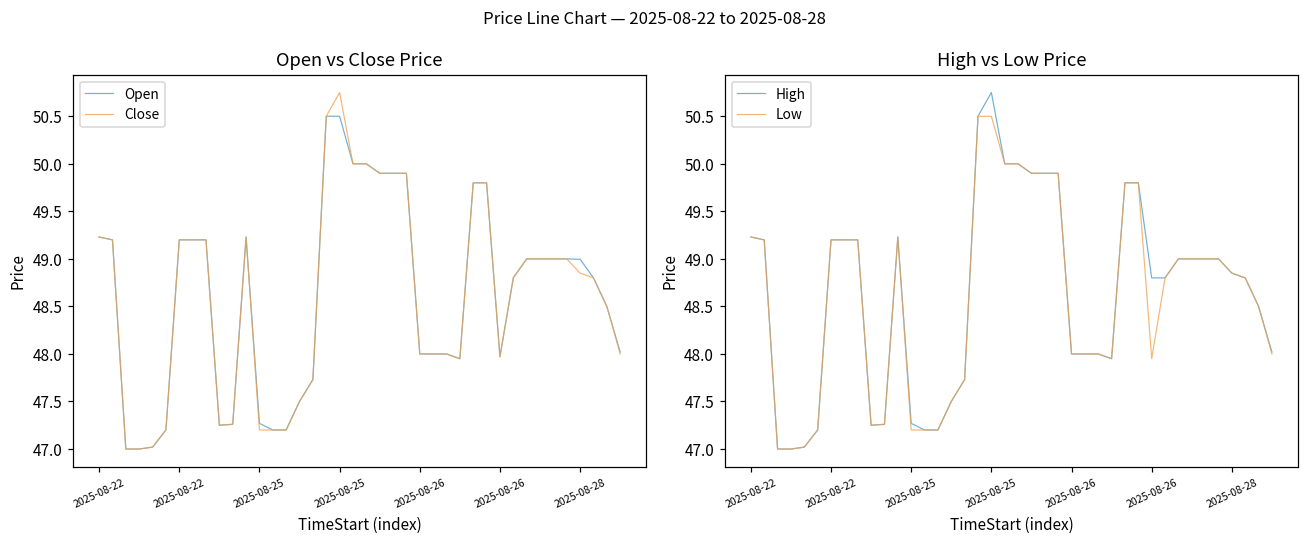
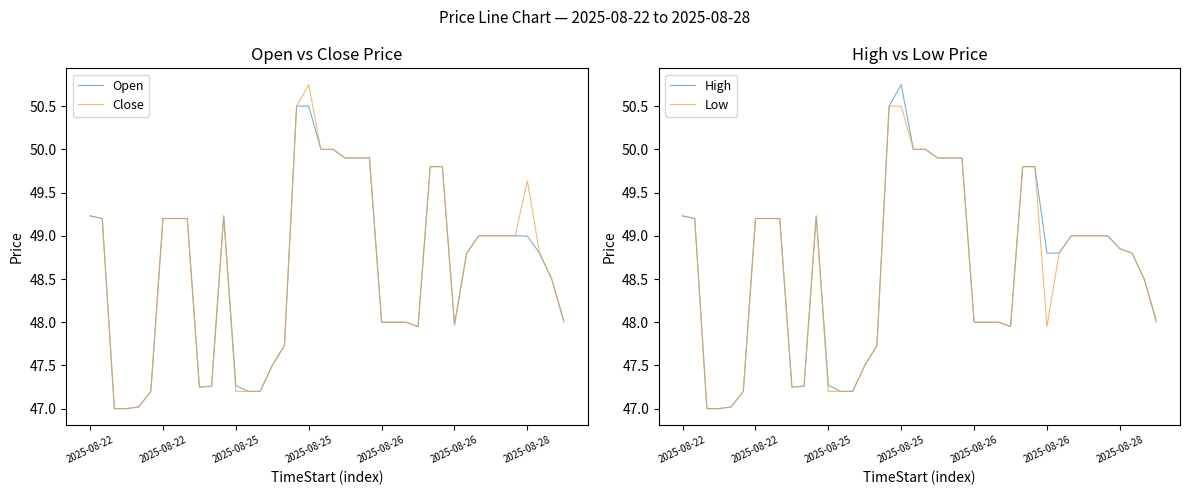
Open vs Close Price, Close, 2025-08-28: 48.8 -> 49.6
